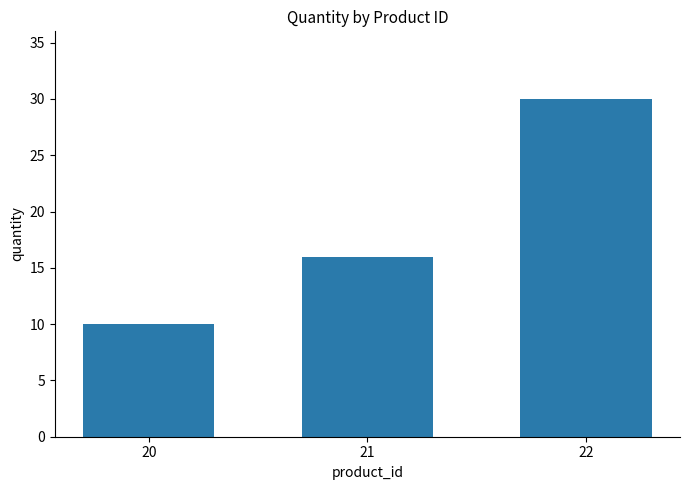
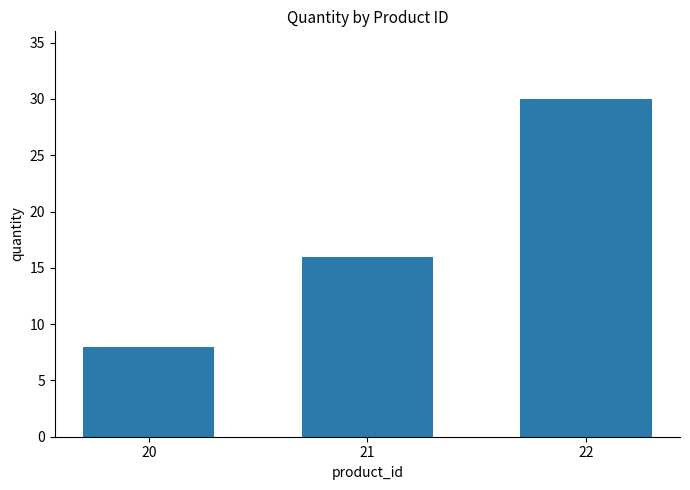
20: 10 -> 8
